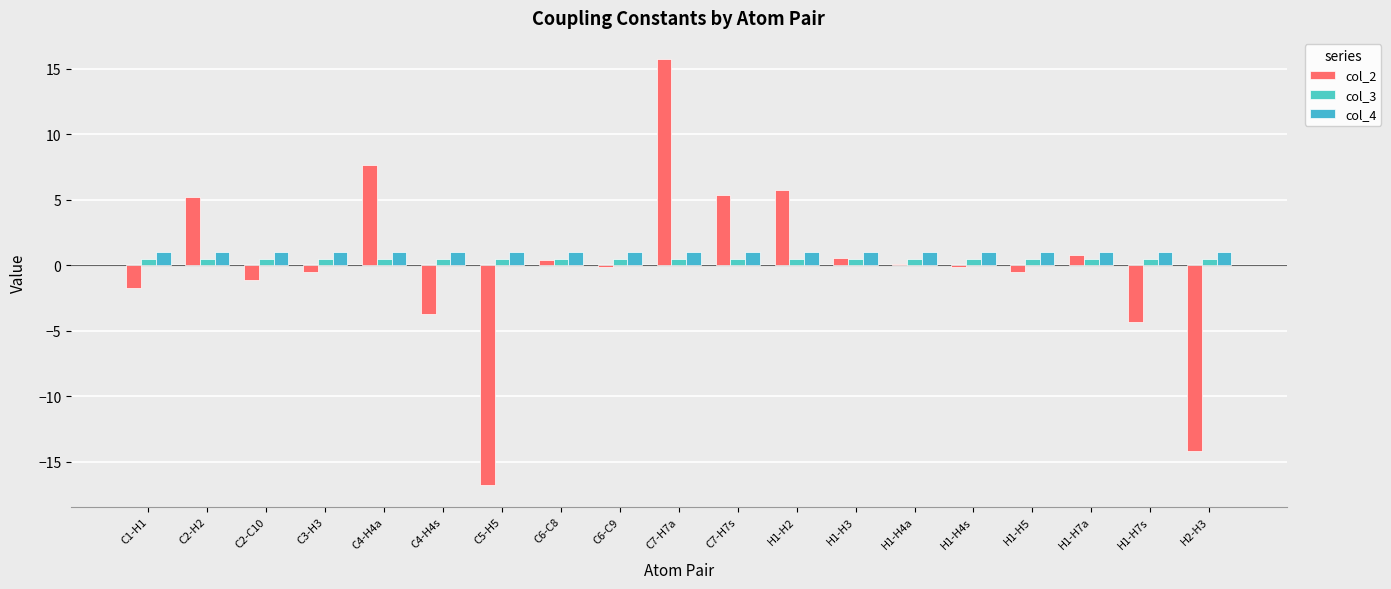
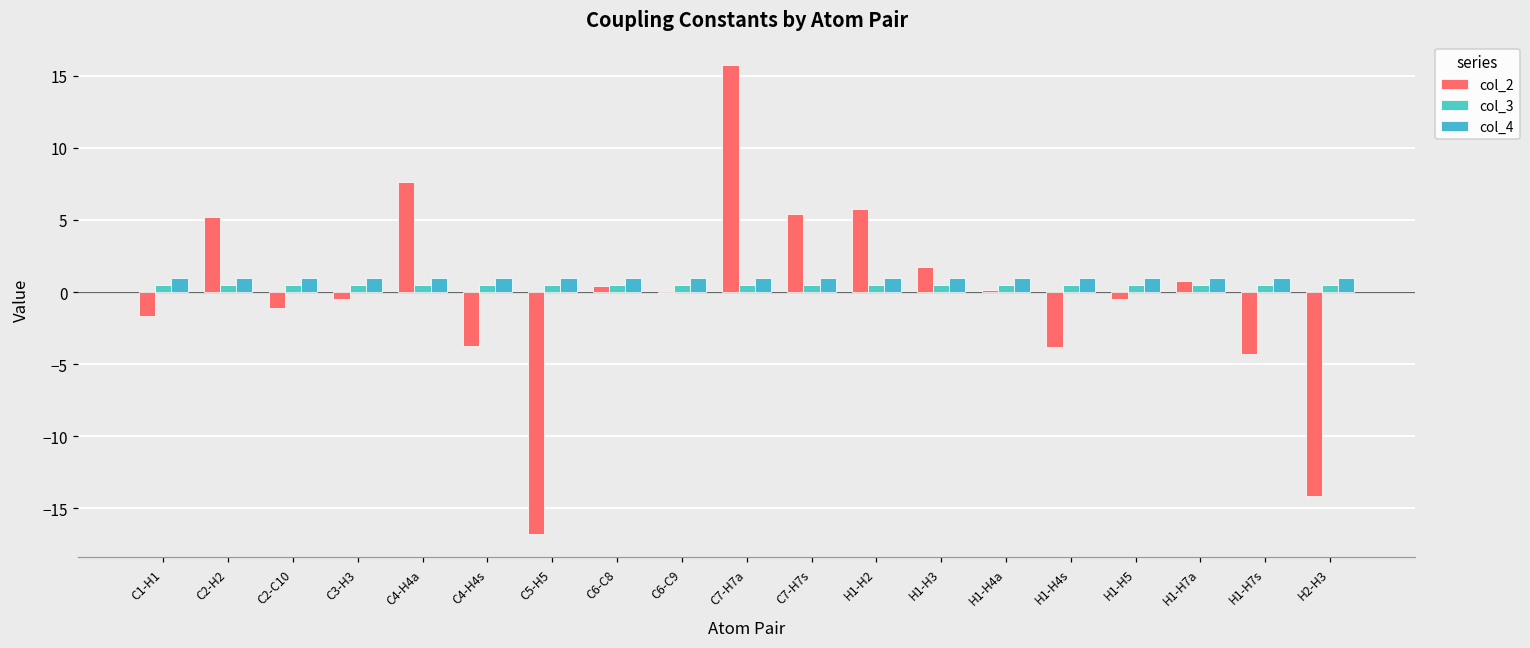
col_2, H1-H3: 0.5 -> 1.7
col_2, H1-H4s: -0.1 -> -3.8
